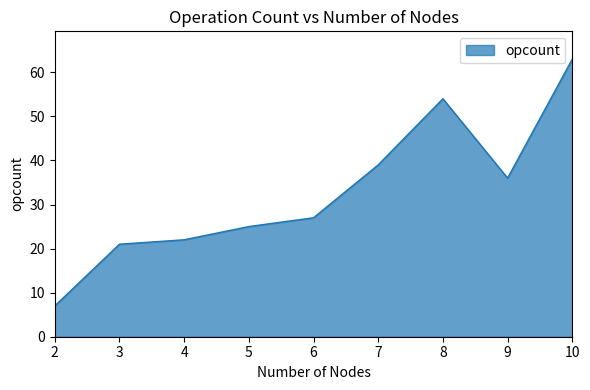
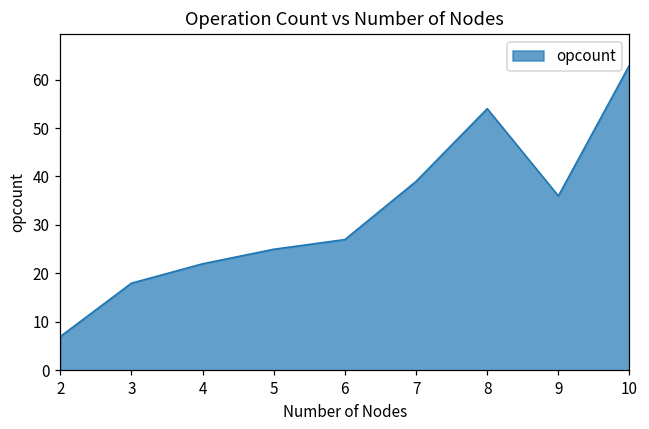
3: 21 -> 18
